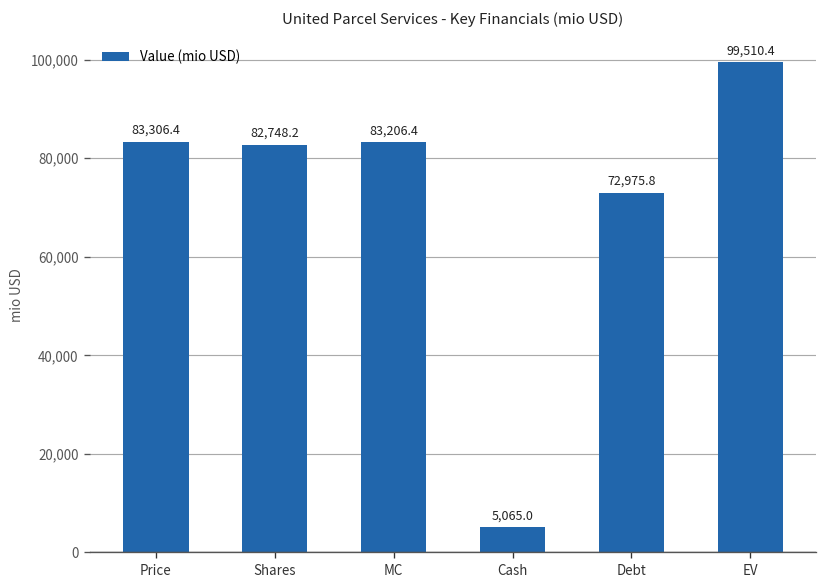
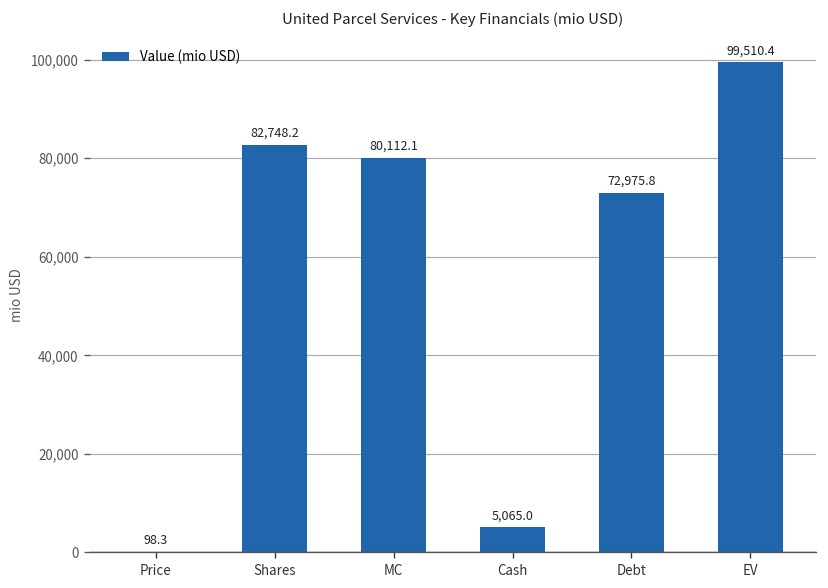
Price: 83,306.4 -> 98.3
MC: 83,206.4 -> 80,112.1
